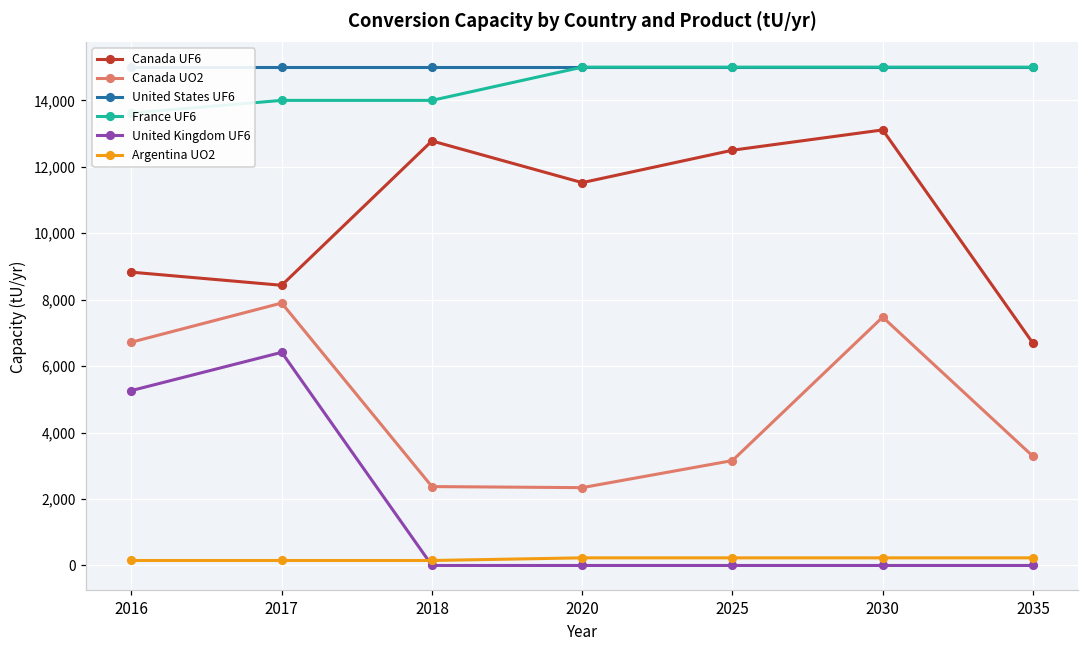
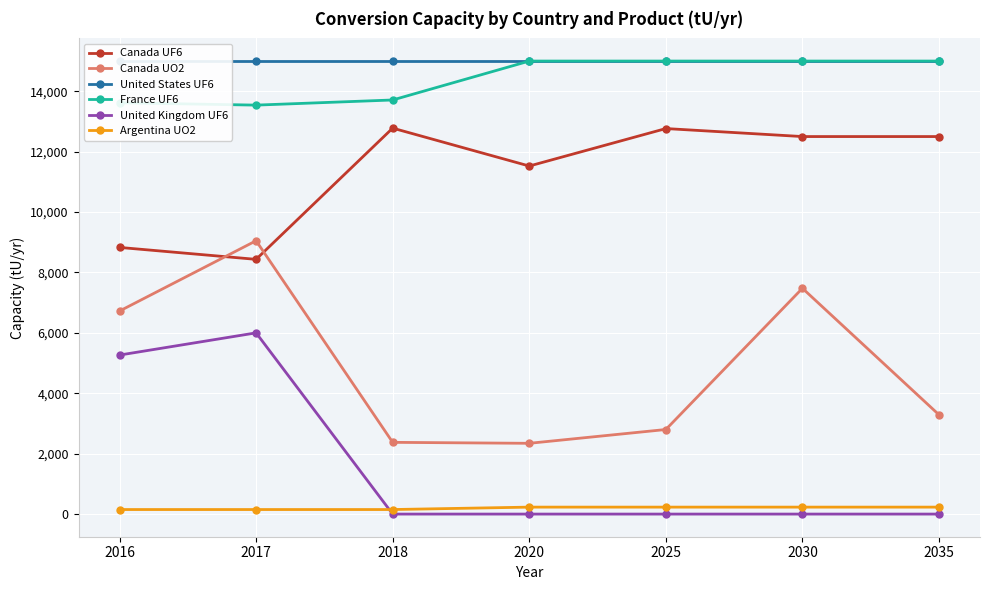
Canada UO2, 2017: 7,900 -> 9,100
France UF6, 2017: 14,000 -> 13,500
United Kingdom UF6, 2017: 6,400 -> 6,000
France UF6, 2018: 14,000 -> 13,700
Canada UF6, 2025: 12,500 -> 12,800
Canada UO2, 2025: 3,200 -> 2,800
Canada UF6, 2030: 13,100 -> 12,500
Canada UF6, 2035: 6,700 -> 12,500
